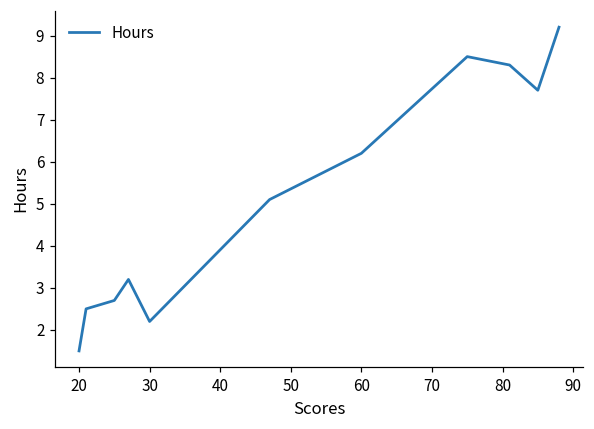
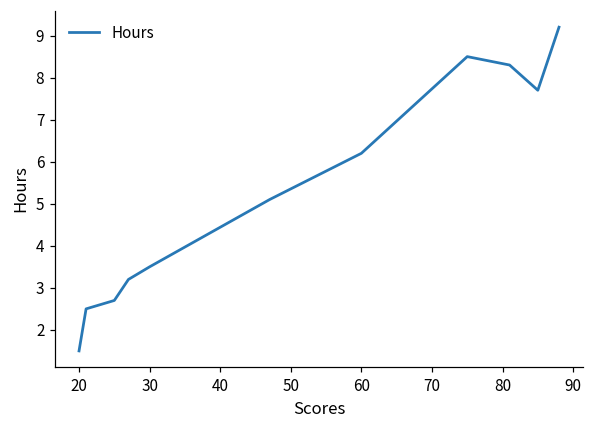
30: 2.2 -> 3.5
